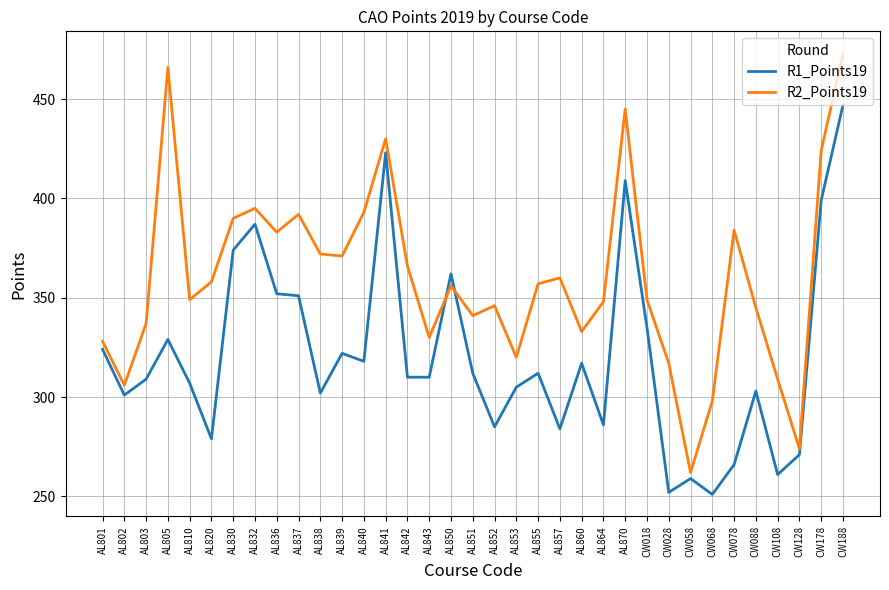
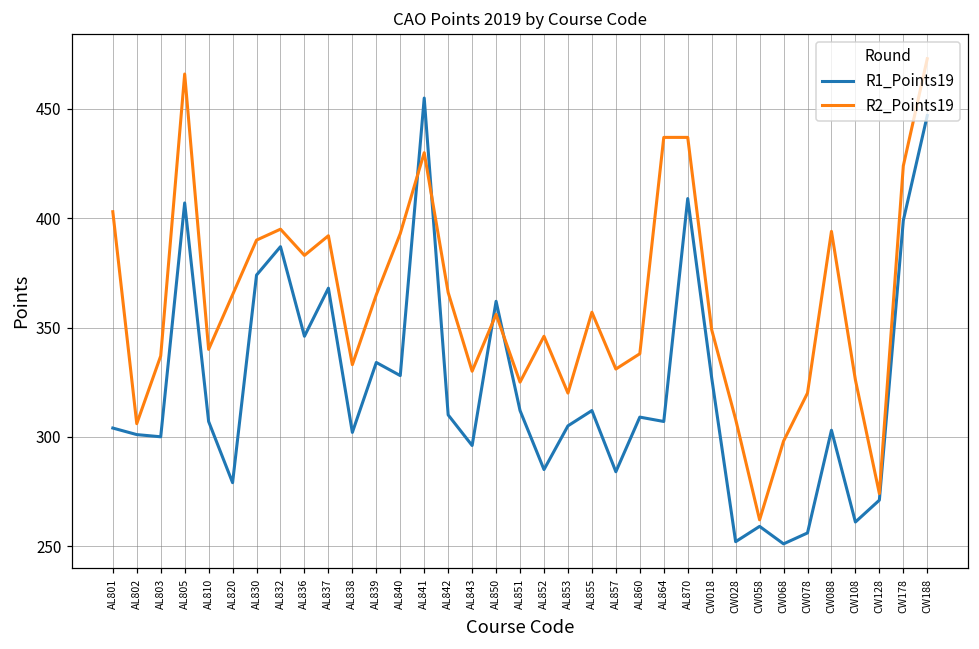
R1_Points19, AL801: 324 -> 304
R2_Points19, AL801: 328 -> 403
R1_Points19, AL803: 309 -> 300
R1_Points19, AL805: 329 -> 407
R2_Points19, AL810: 349 -> 340
R2_Points19, AL820: 358 -> 365
R1_Points19, AL836: 352 -> 346
R1_Points19, AL837: 351 -> 368
R2_Points19, AL838: 372 -> 333
R1_Points19, AL839: 322 -> 334
R2_Points19, AL839: 371 -> 365
R1_Points19, AL840: 318 -> 328
R1_Points19, AL841: 423 -> 455
R1_Points19, AL843: 310 -> 296
R2_Points19, AL851: 341 -> 325
R2_Points19, AL857: 360 -> 331
R1_Points19, AL860: 317 -> 309
R2_Points19, AL860: 333 -> 338
R1_Points19, AL864: 286 -> 307
R2_Points19, AL864: 348 -> 437
R2_Points19, AL870: 445 -> 437
R1_Points19, CW018: 335 -> 327
R2_Points19, CW028: 317 -> 308
R1_Points19, CW078: 266 -> 256
R2_Points19, CW078: 384 -> 320
R2_Points19, CW088: 345 -> 394
R2_Points19, CW108: 309 -> 326
